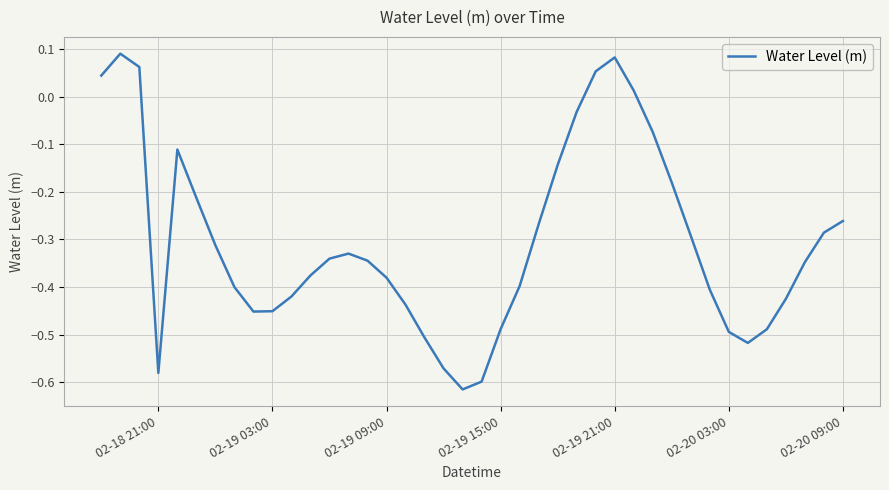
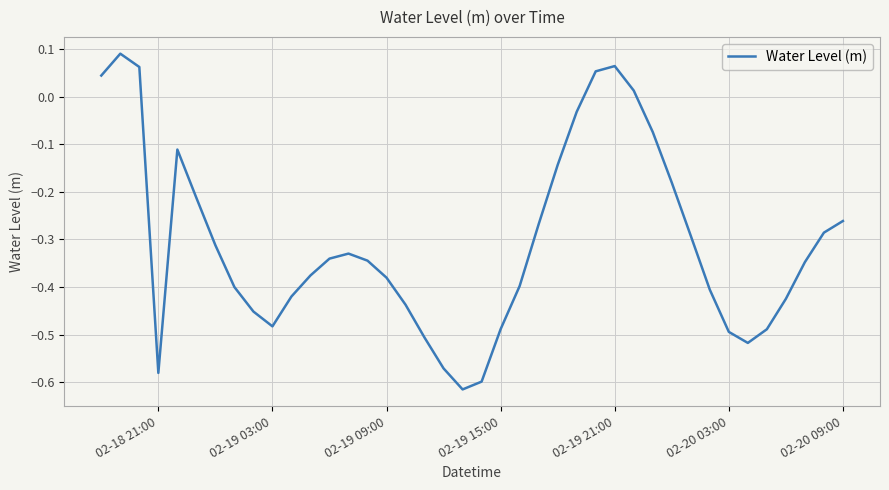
02-19 03:00: -0.45 -> -0.48
02-19 21:00: 0.08 -> 0.06
